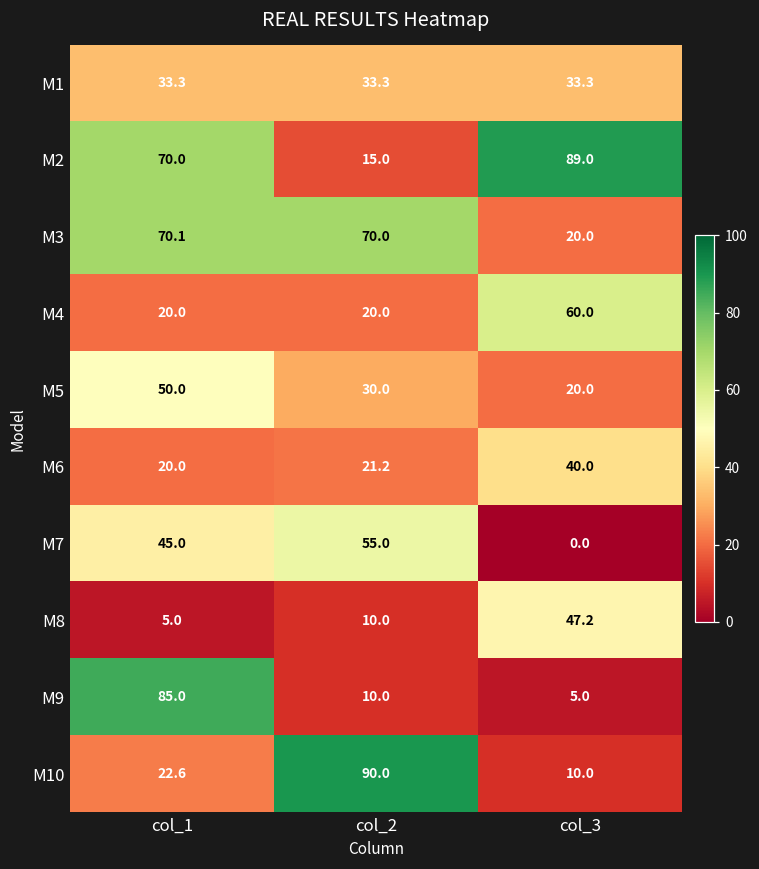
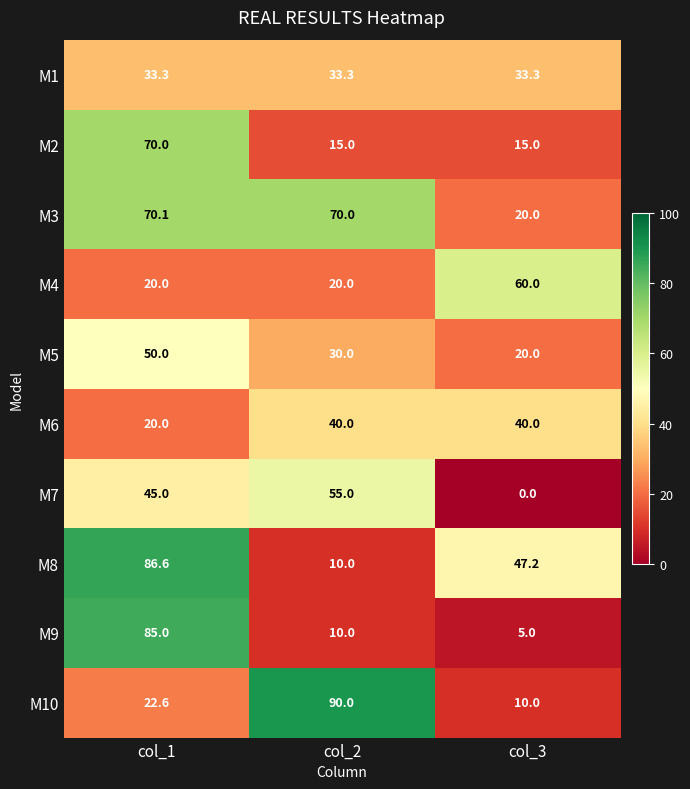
M2, col_3: 89.0 -> 15.0
M6, col_2: 21.2 -> 40.0
M8, col_1: 5.0 -> 86.6
